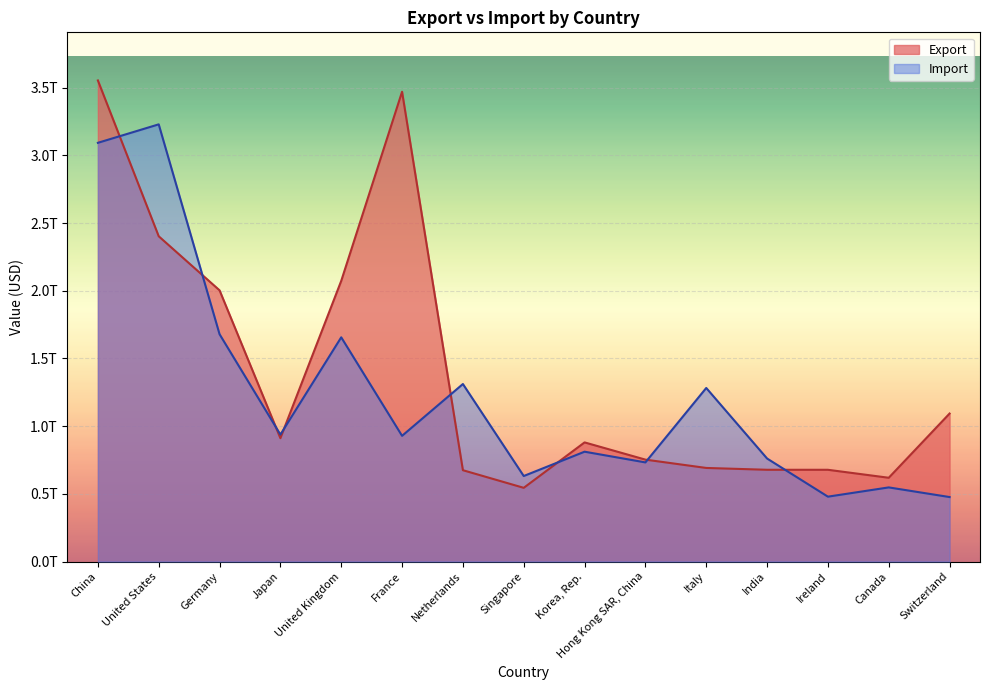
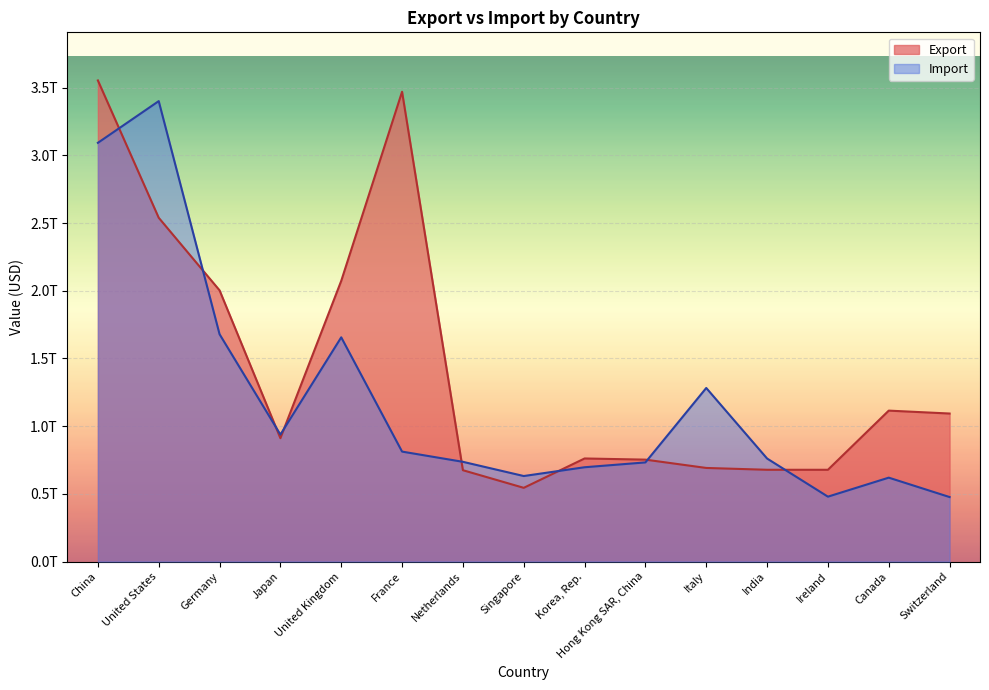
Export, United States: 2.40T -> 2.54T
Import, United States: 3.23T -> 3.40T
Import, France: 0.93T -> 0.81T
Import, Netherlands: 1.31T -> 0.74T
Export, Korea, Rep.: 0.88T -> 0.76T
Import, Korea, Rep.: 0.81T -> 0.70T
Export, Canada: 0.62T -> 1.11T
Import, Canada: 0.55T -> 0.62T
